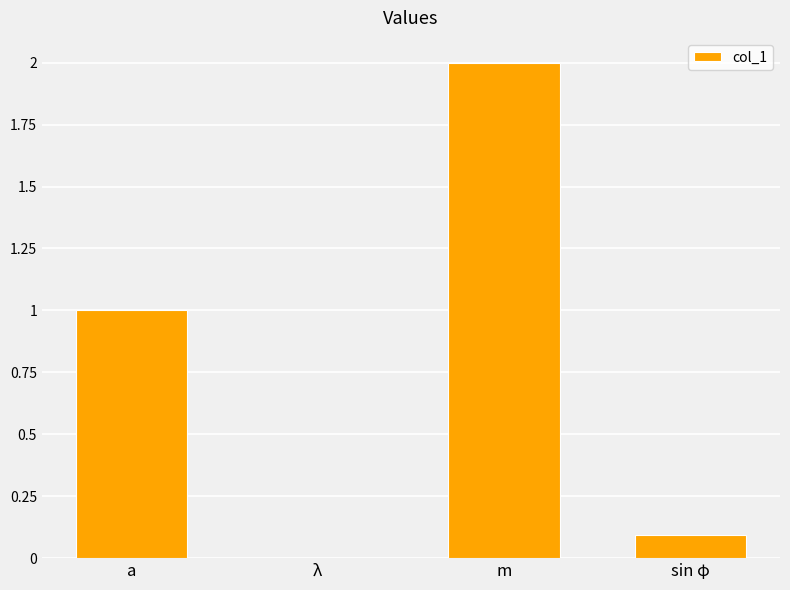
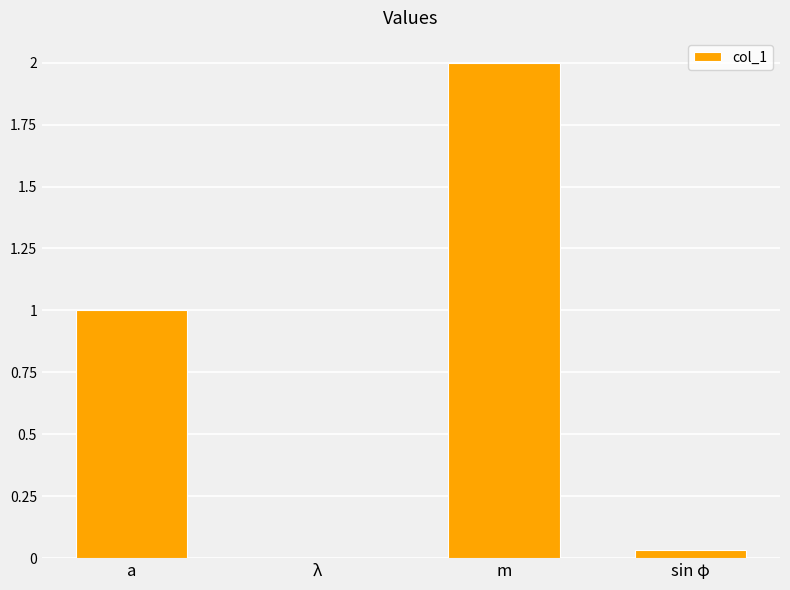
sin φ: 0.10 -> 0.03
